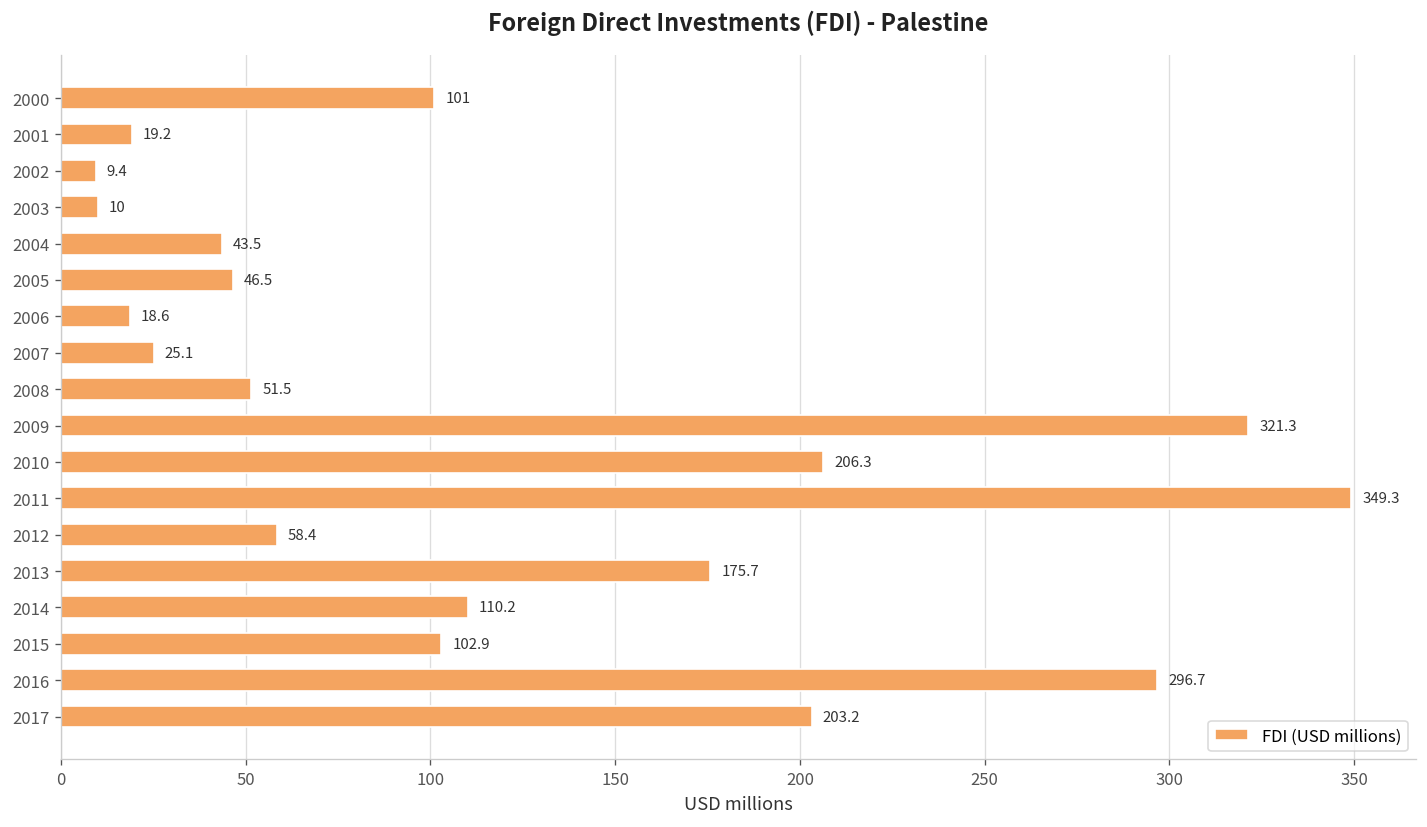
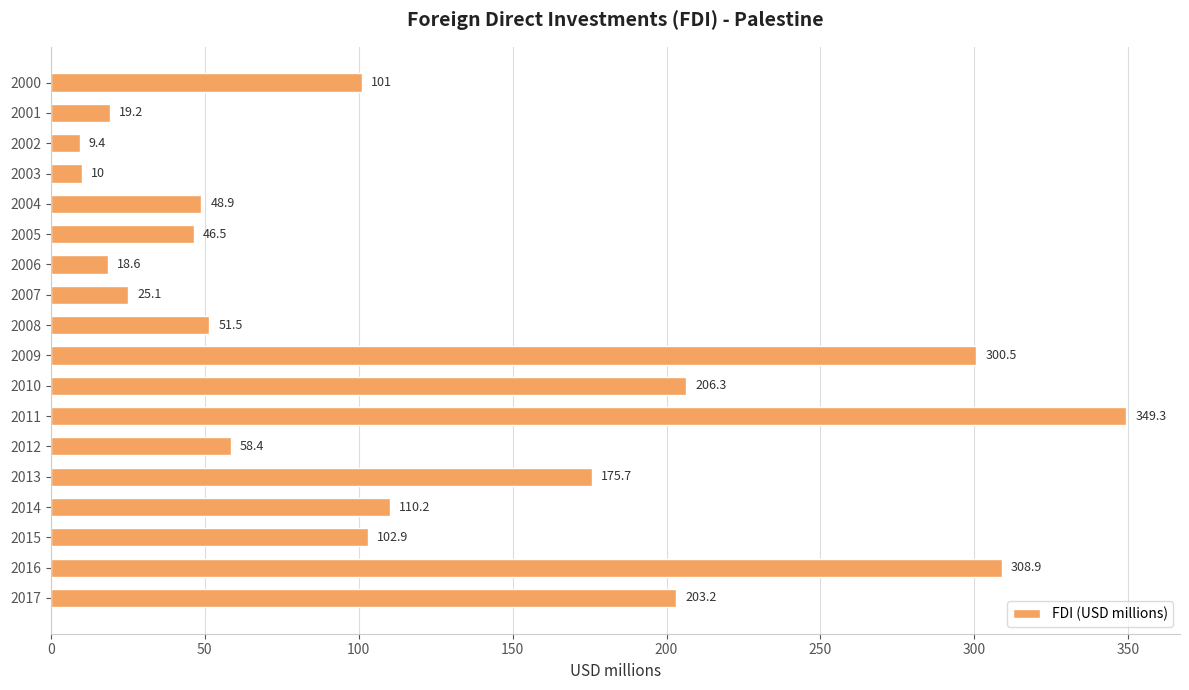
2004: 43.5 -> 48.9
2009: 321.3 -> 300.5
2016: 296.7 -> 308.9
